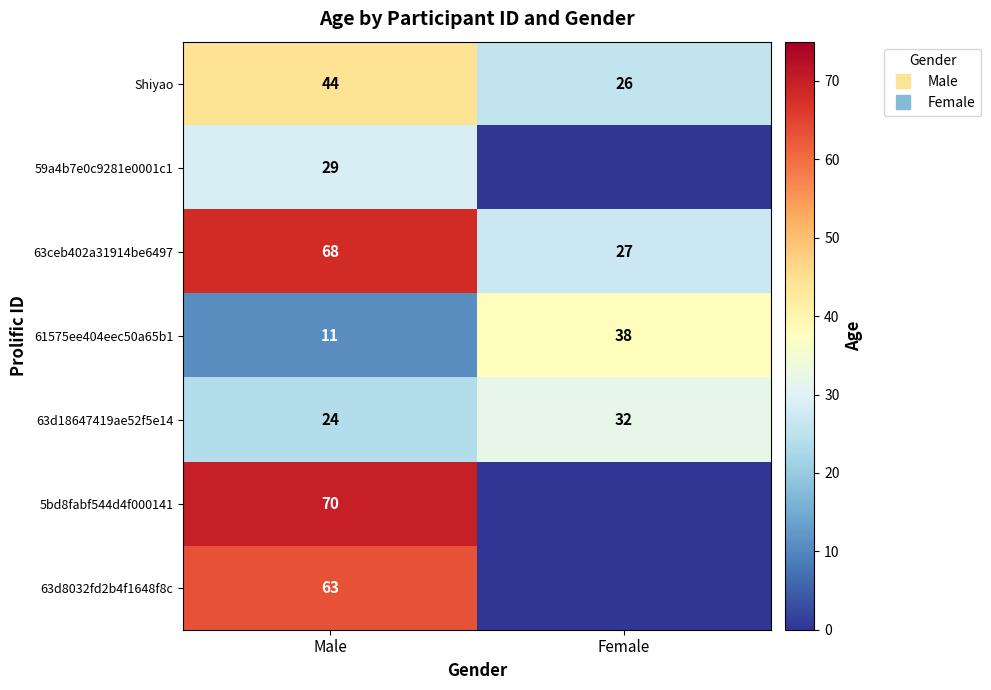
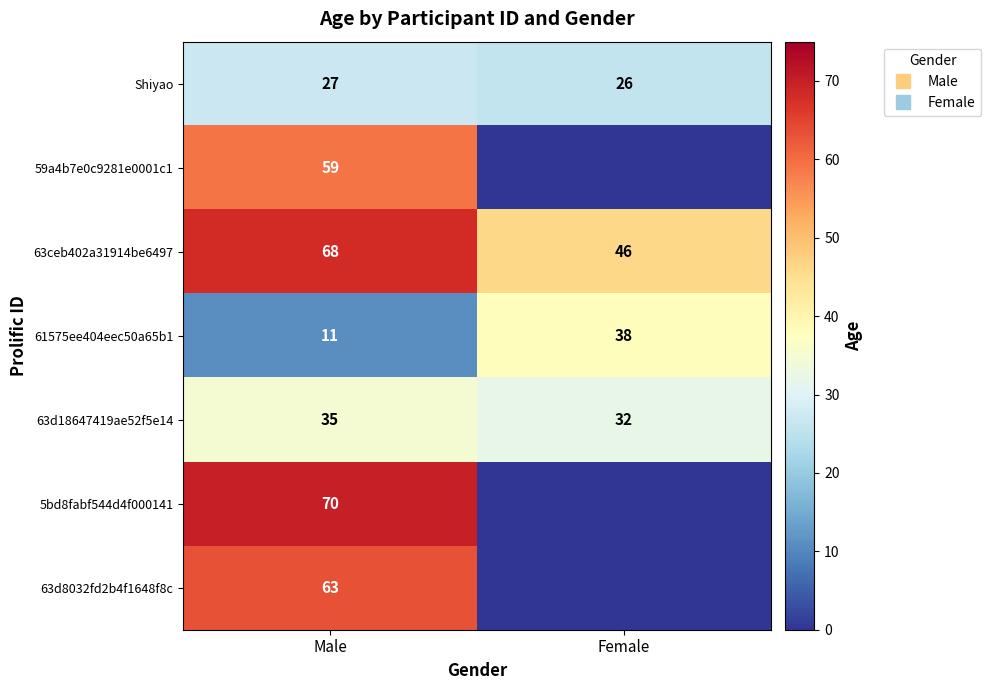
Shiyao, Male: 44 -> 27
59a4b7e0c9281e0001c1, Male: 29 -> 59
63ceb402a31914be6497, Female: 27 -> 46
63d18647419ae52f5e14, Male: 24 -> 35
